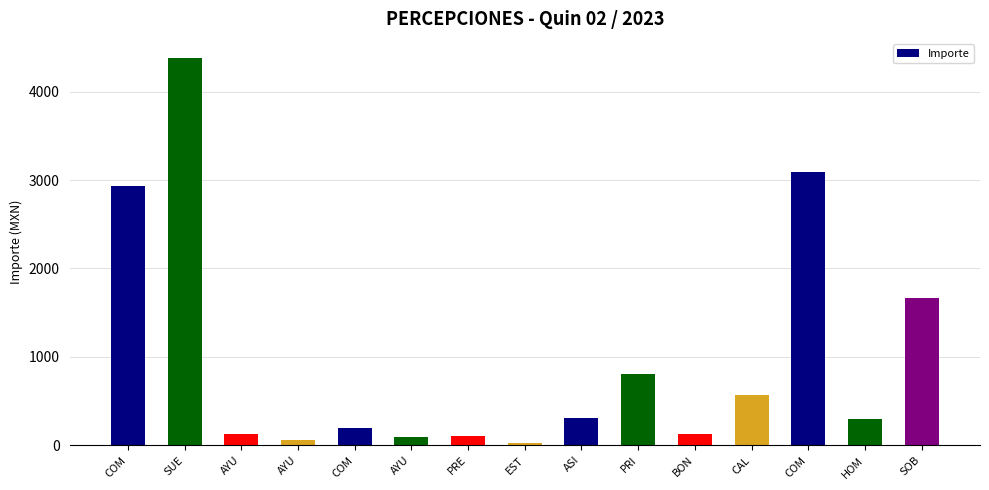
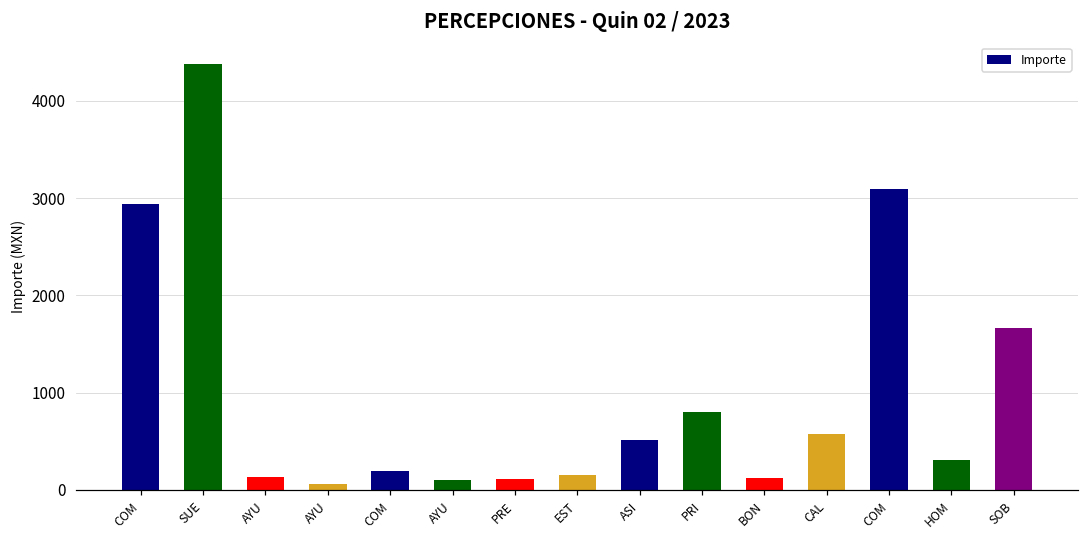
EST: 0 -> 200
ASI: 300 -> 500
